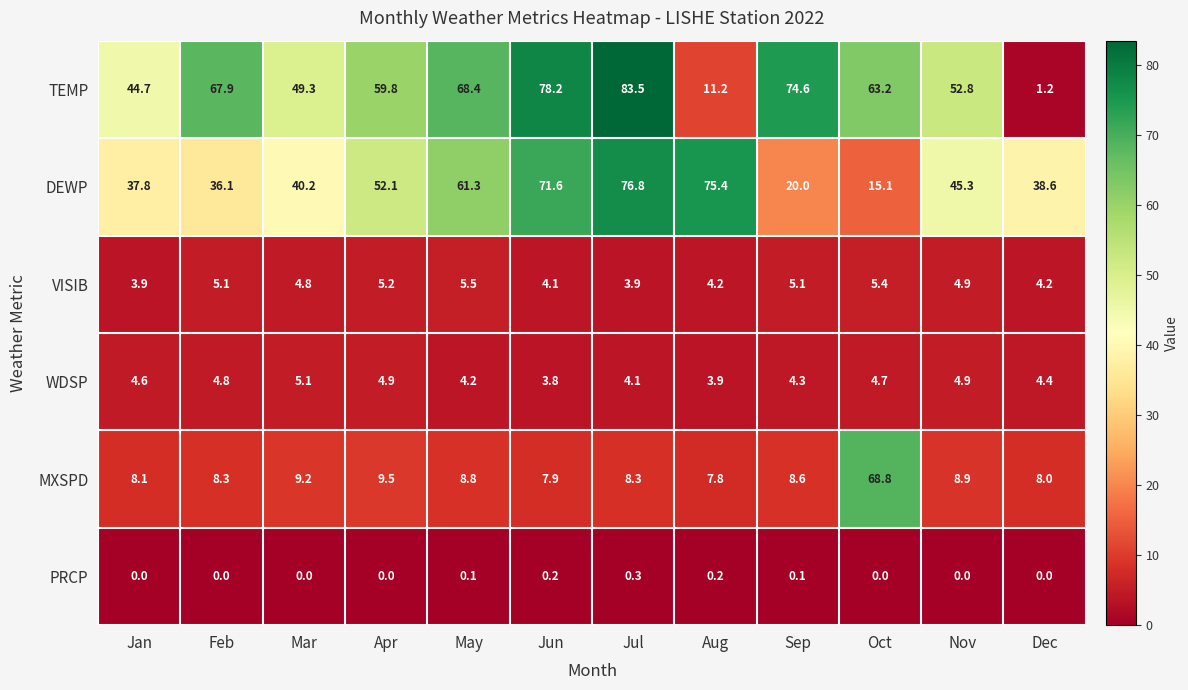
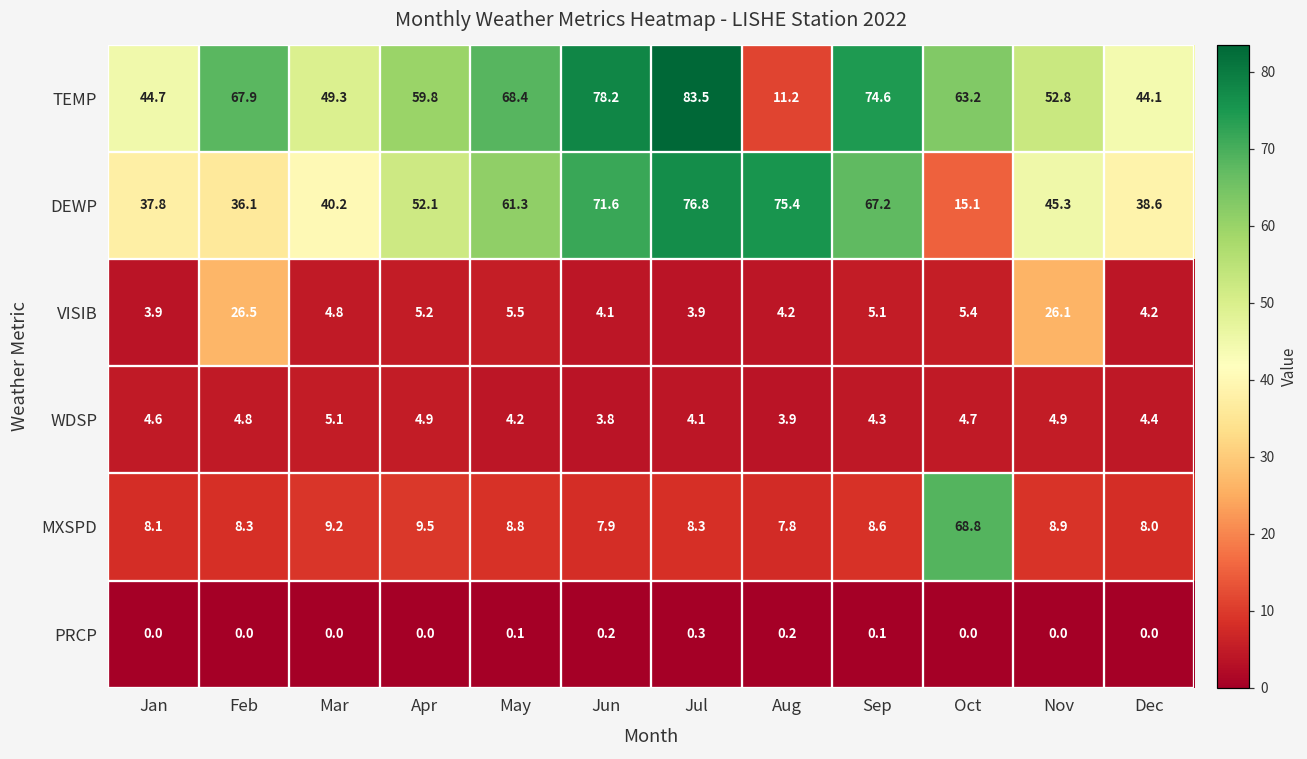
TEMP, Dec: 1.2 -> 44.1
DEWP, Sep: 20.0 -> 67.2
VISIB, Feb: 5.1 -> 26.5
VISIB, Nov: 4.9 -> 26.1
